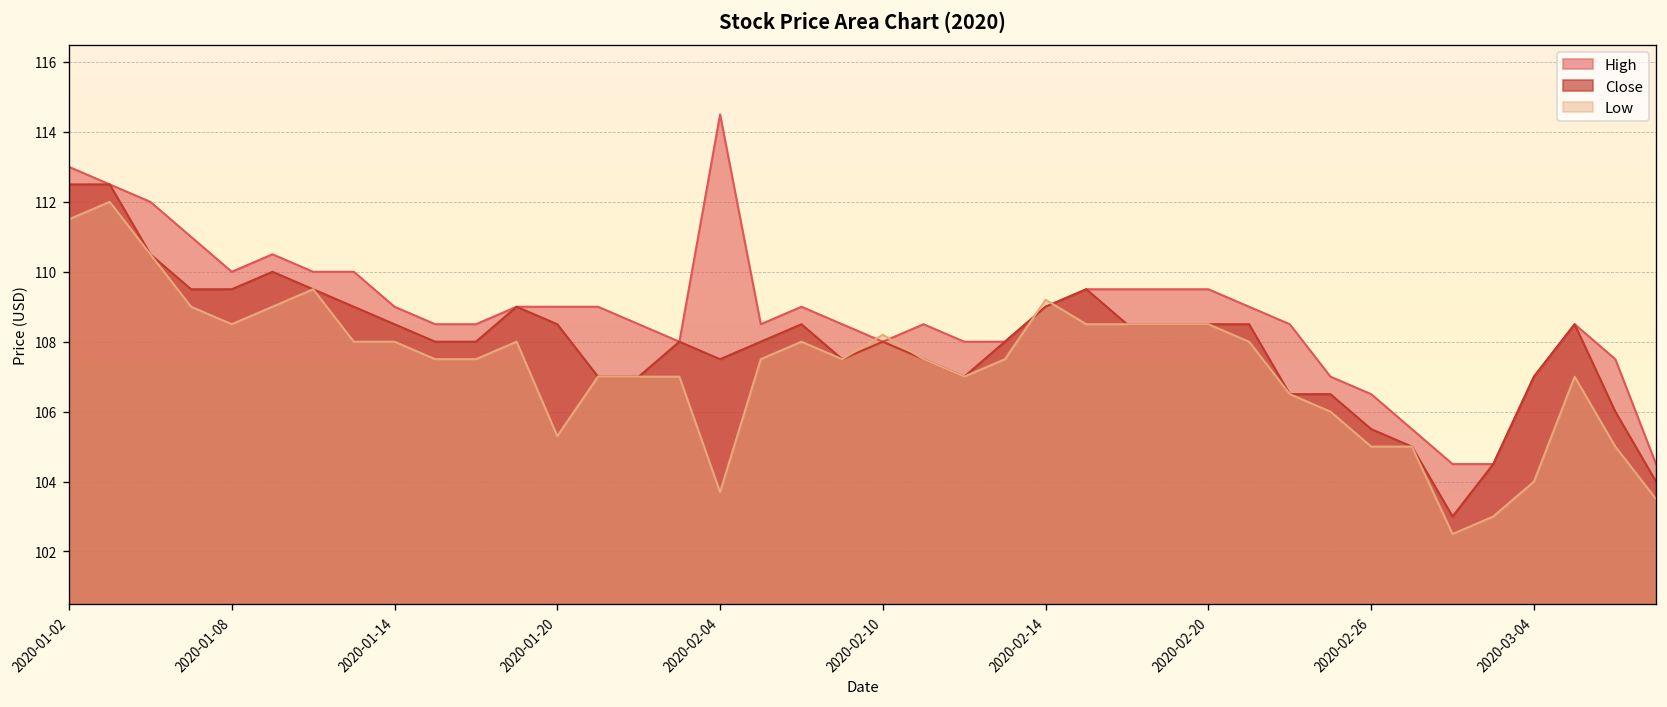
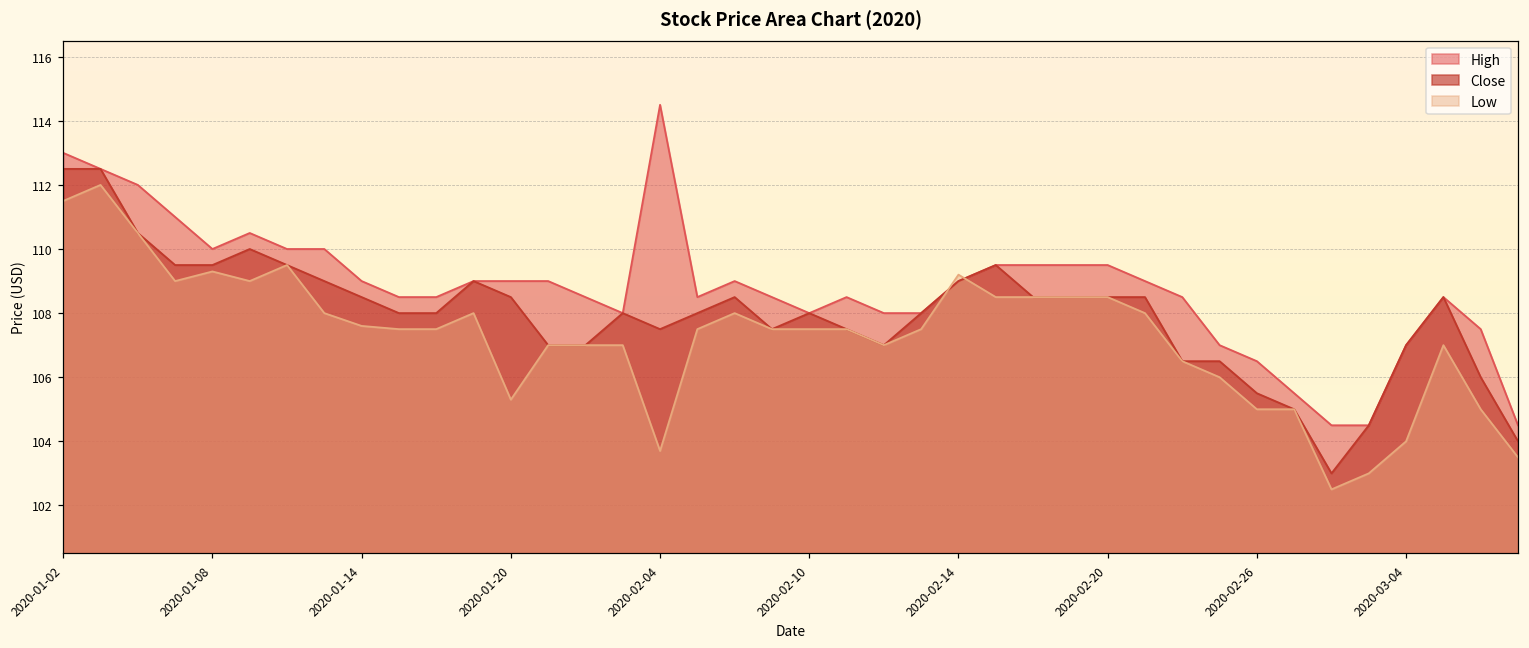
Low, 2020-01-08: 108.5 -> 109.3
Low, 2020-01-14: 108.0 -> 107.6
Low, 2020-02-10: 108.2 -> 107.5
